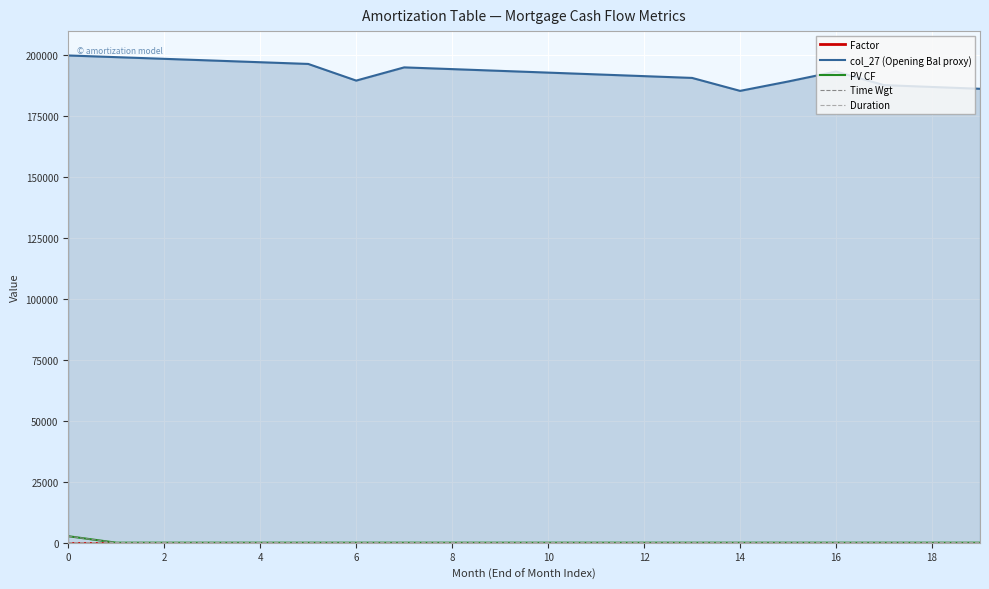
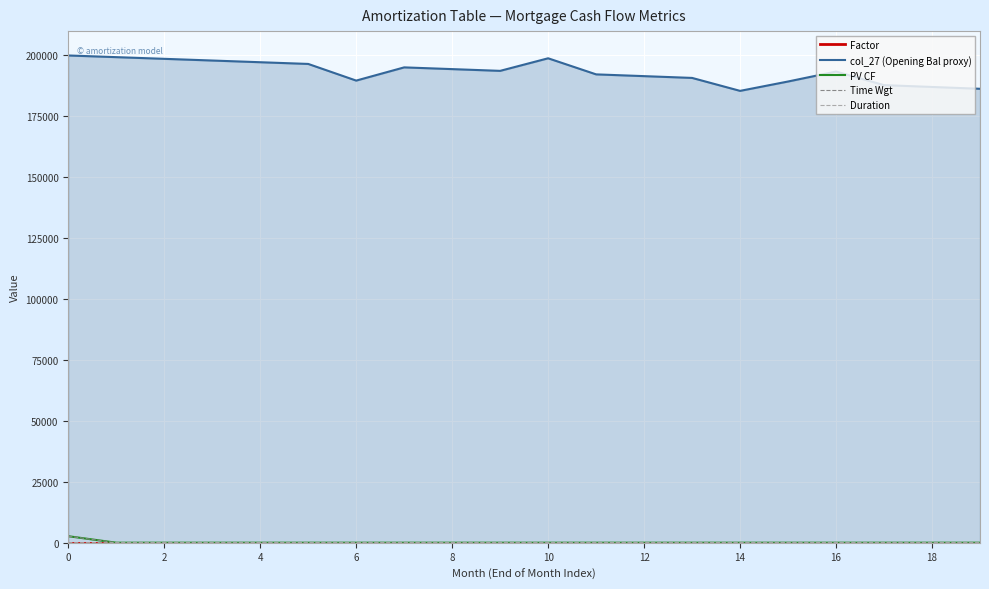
col_27 (Opening Bal proxy), 10: 193000 -> 199000
